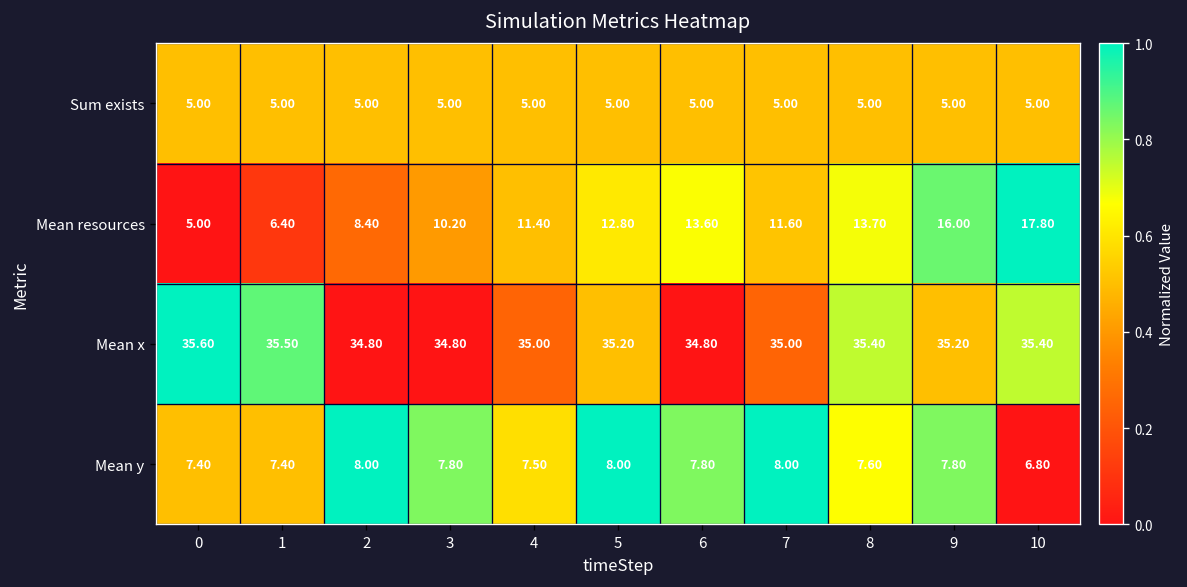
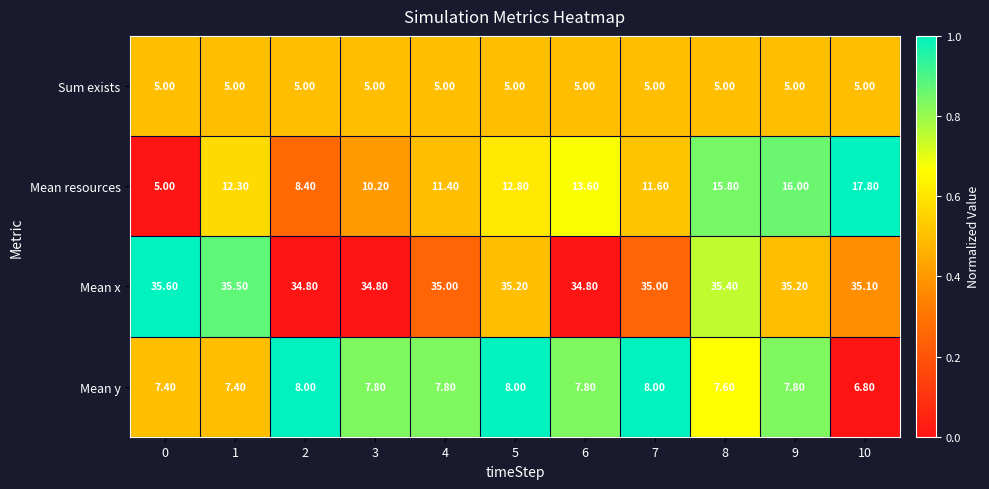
Mean resources, 1: 6.40 -> 12.30
Mean resources, 8: 13.70 -> 15.80
Mean x, 10: 35.40 -> 35.10
Mean y, 4: 7.50 -> 7.80
